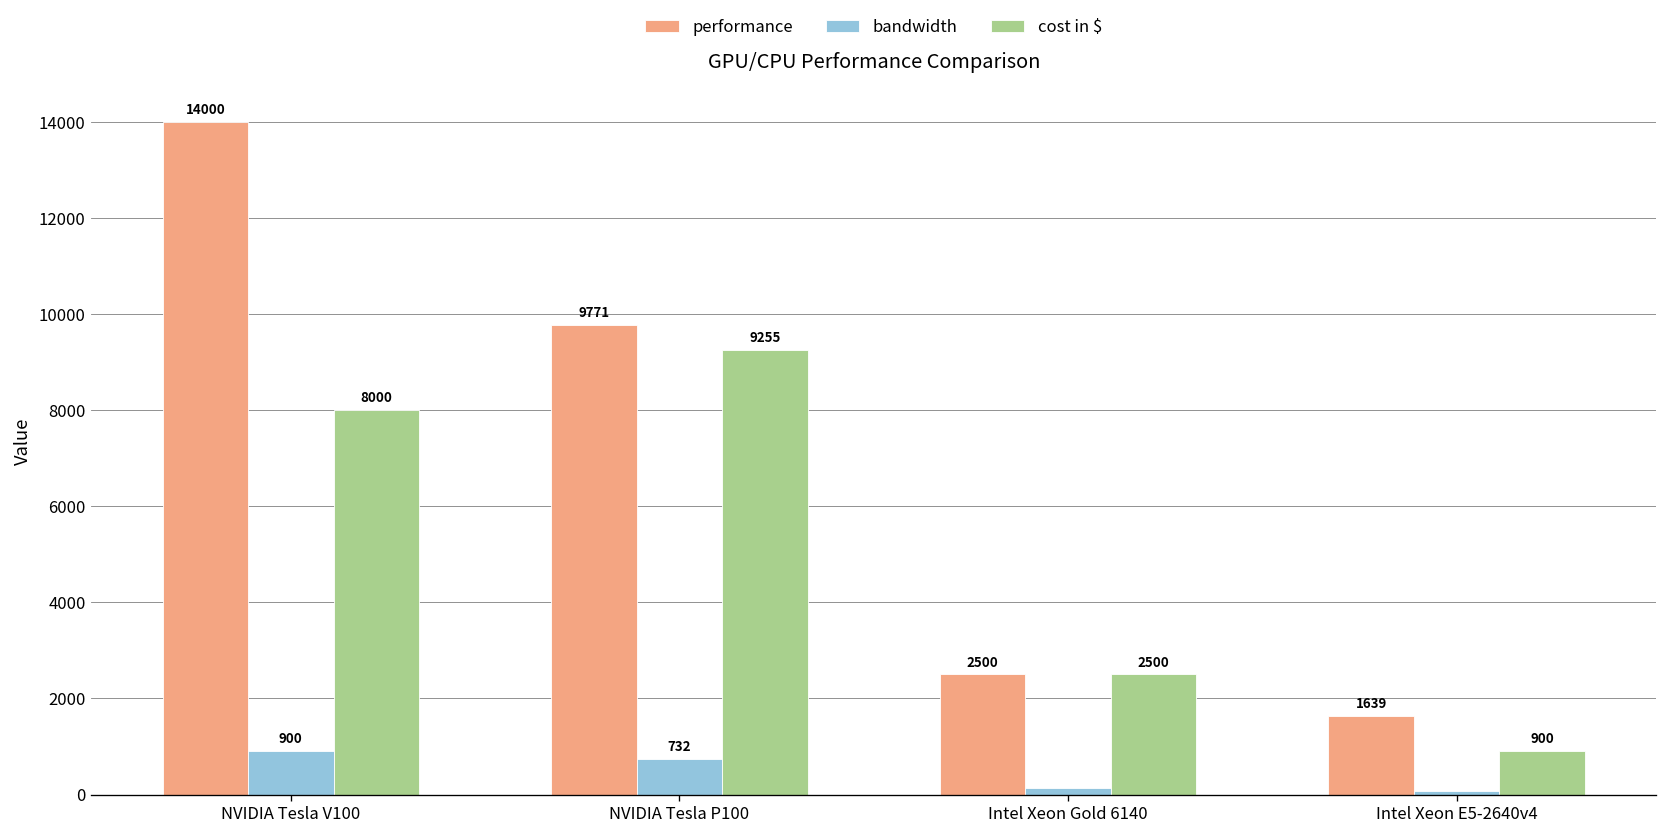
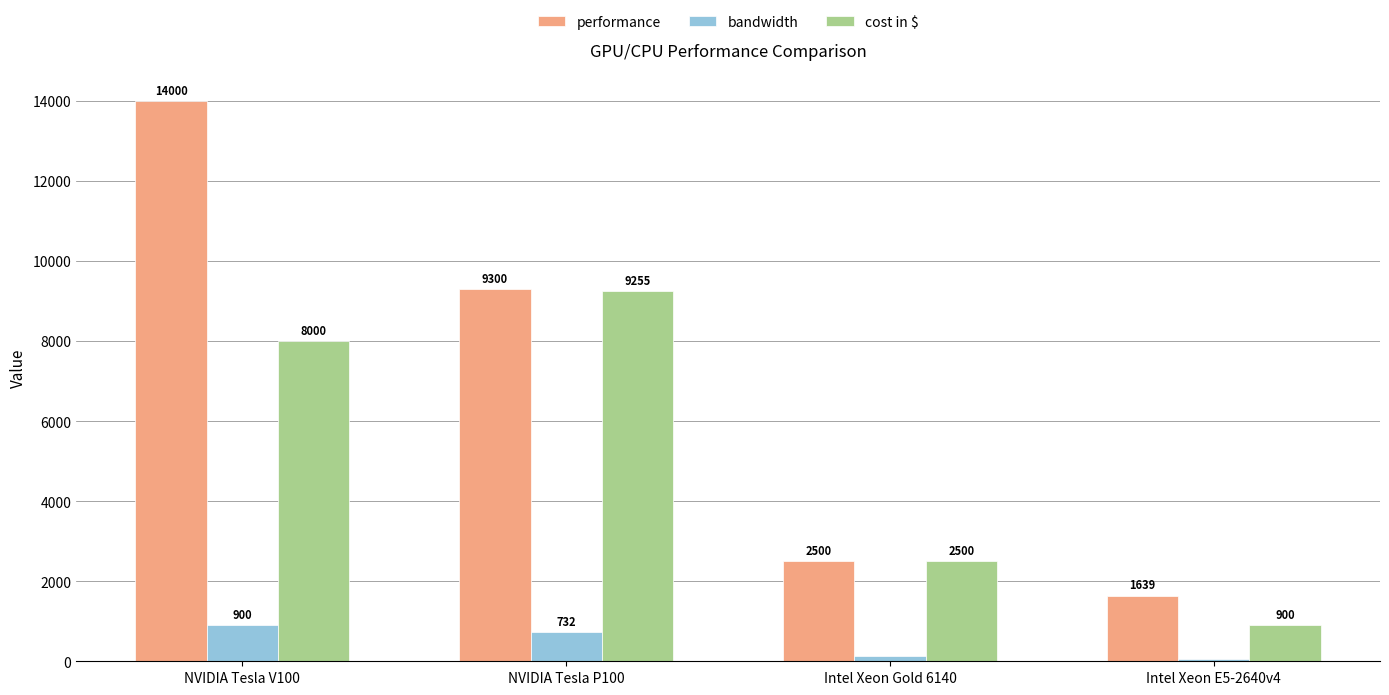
performance, NVIDIA Tesla P100: 9771 -> 9300
